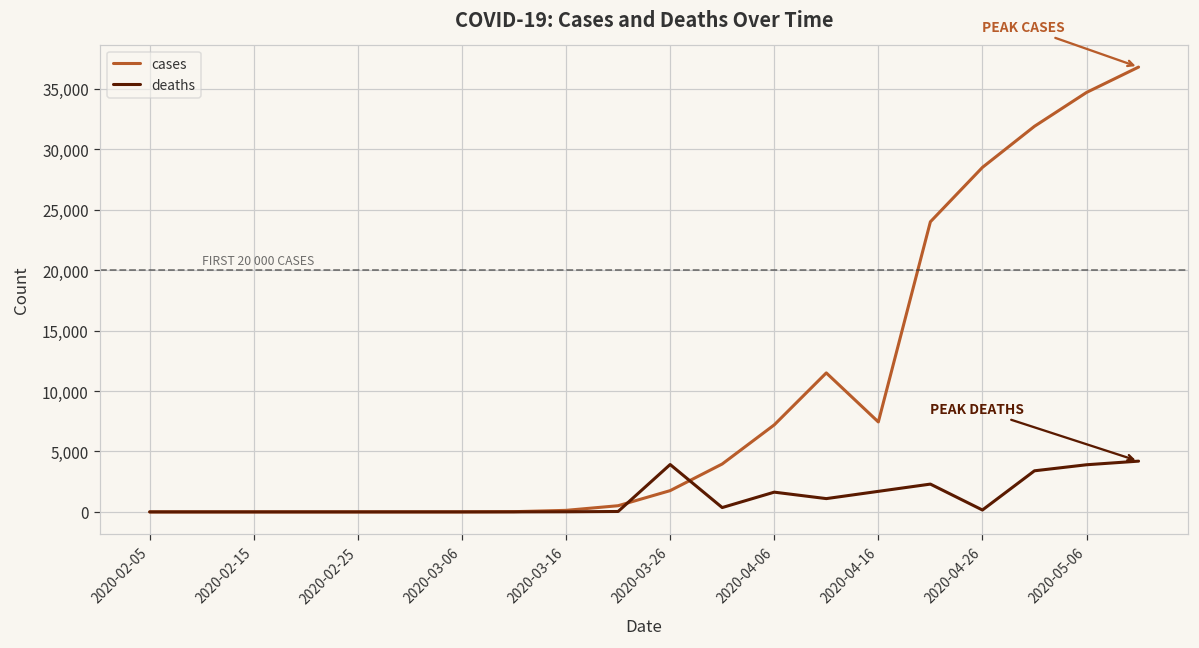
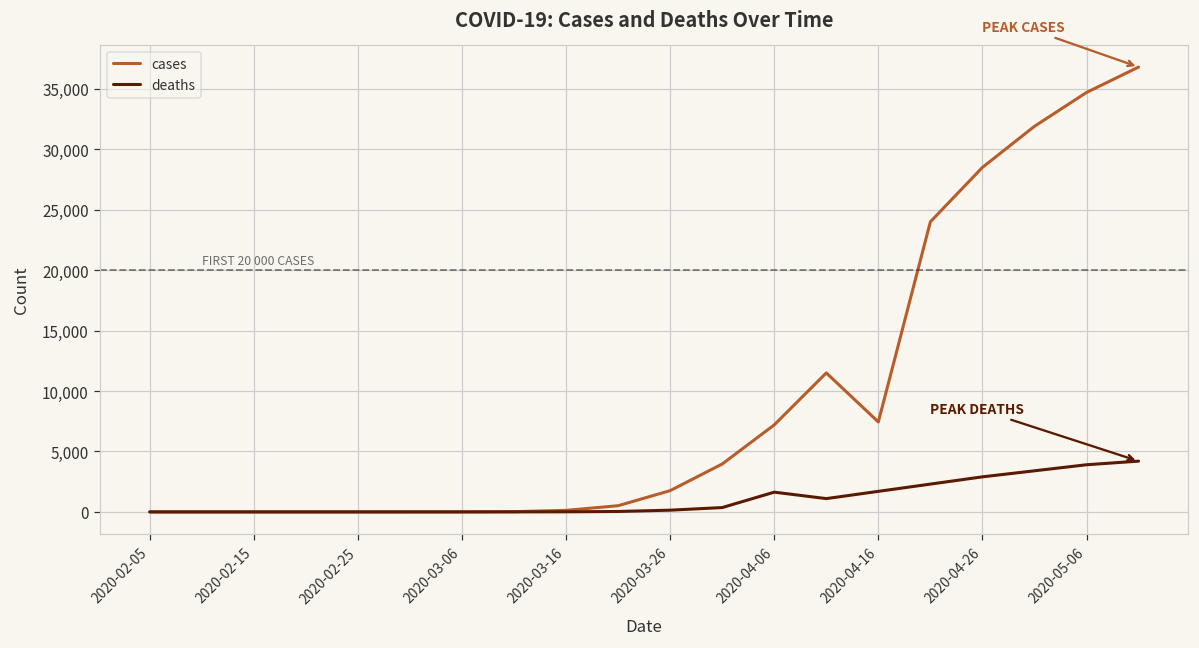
deaths, 2020-03-26: 3,900 -> 100
deaths, 2020-04-26: 200 -> 2,900
